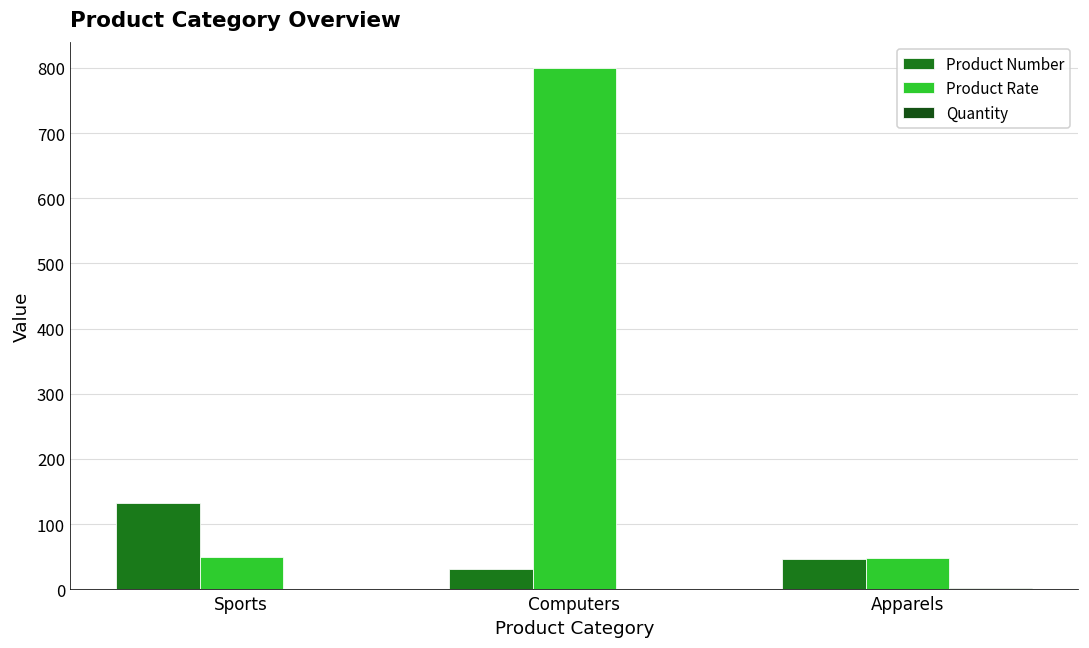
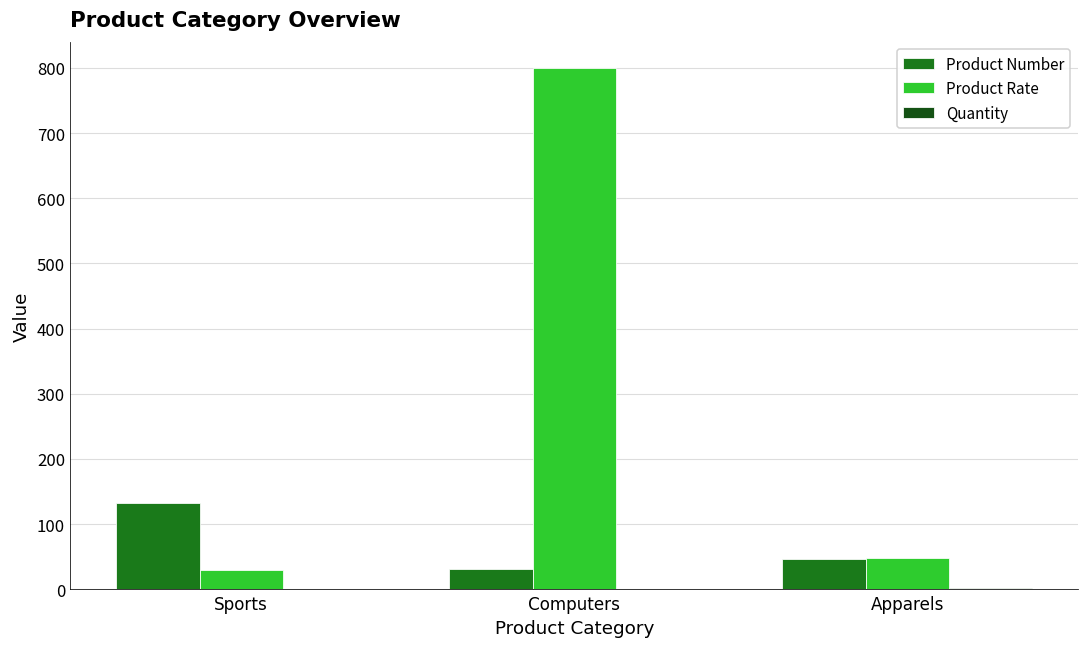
Product Rate, Sports: 50 -> 30
